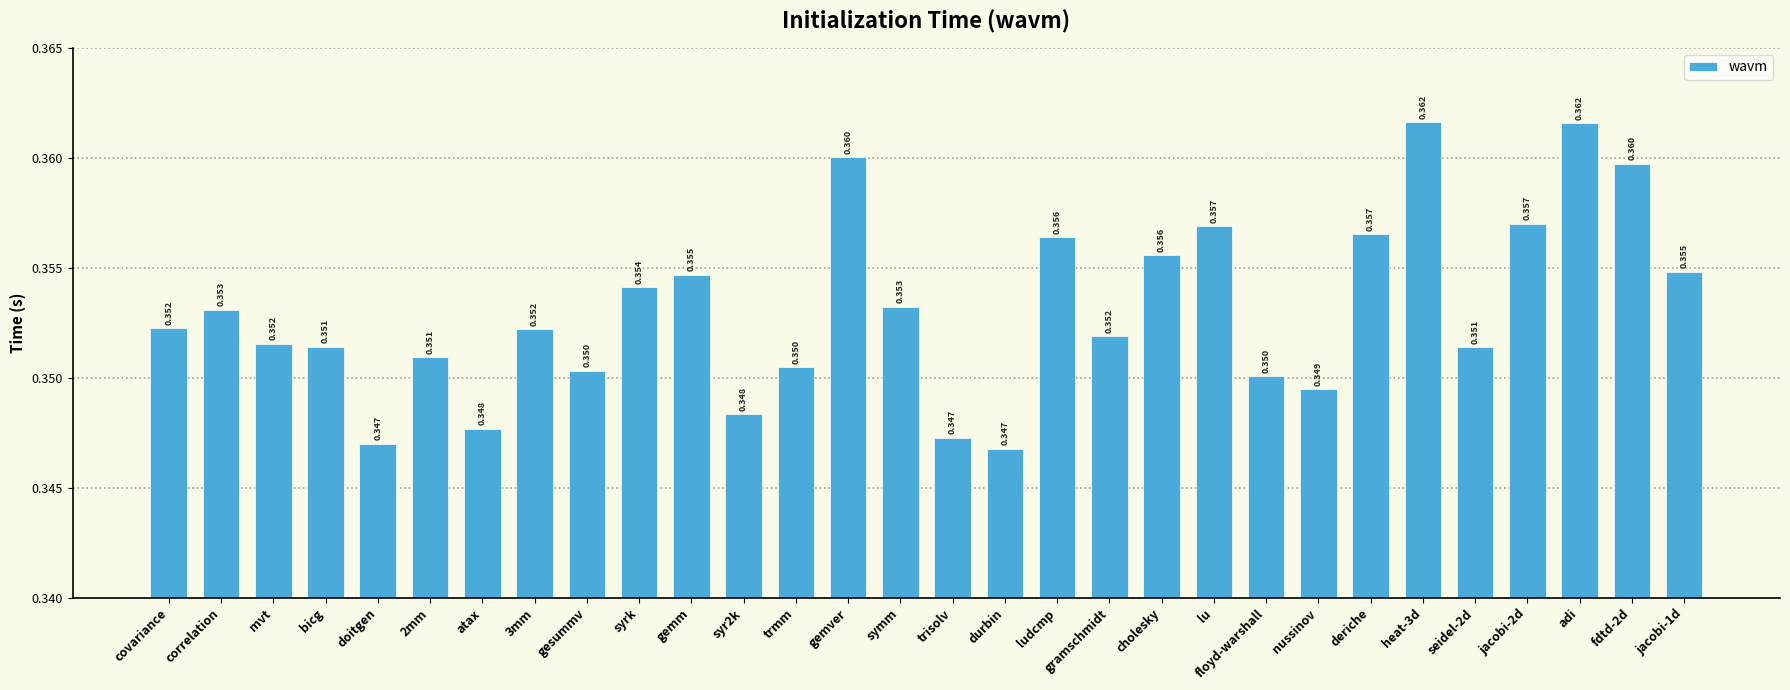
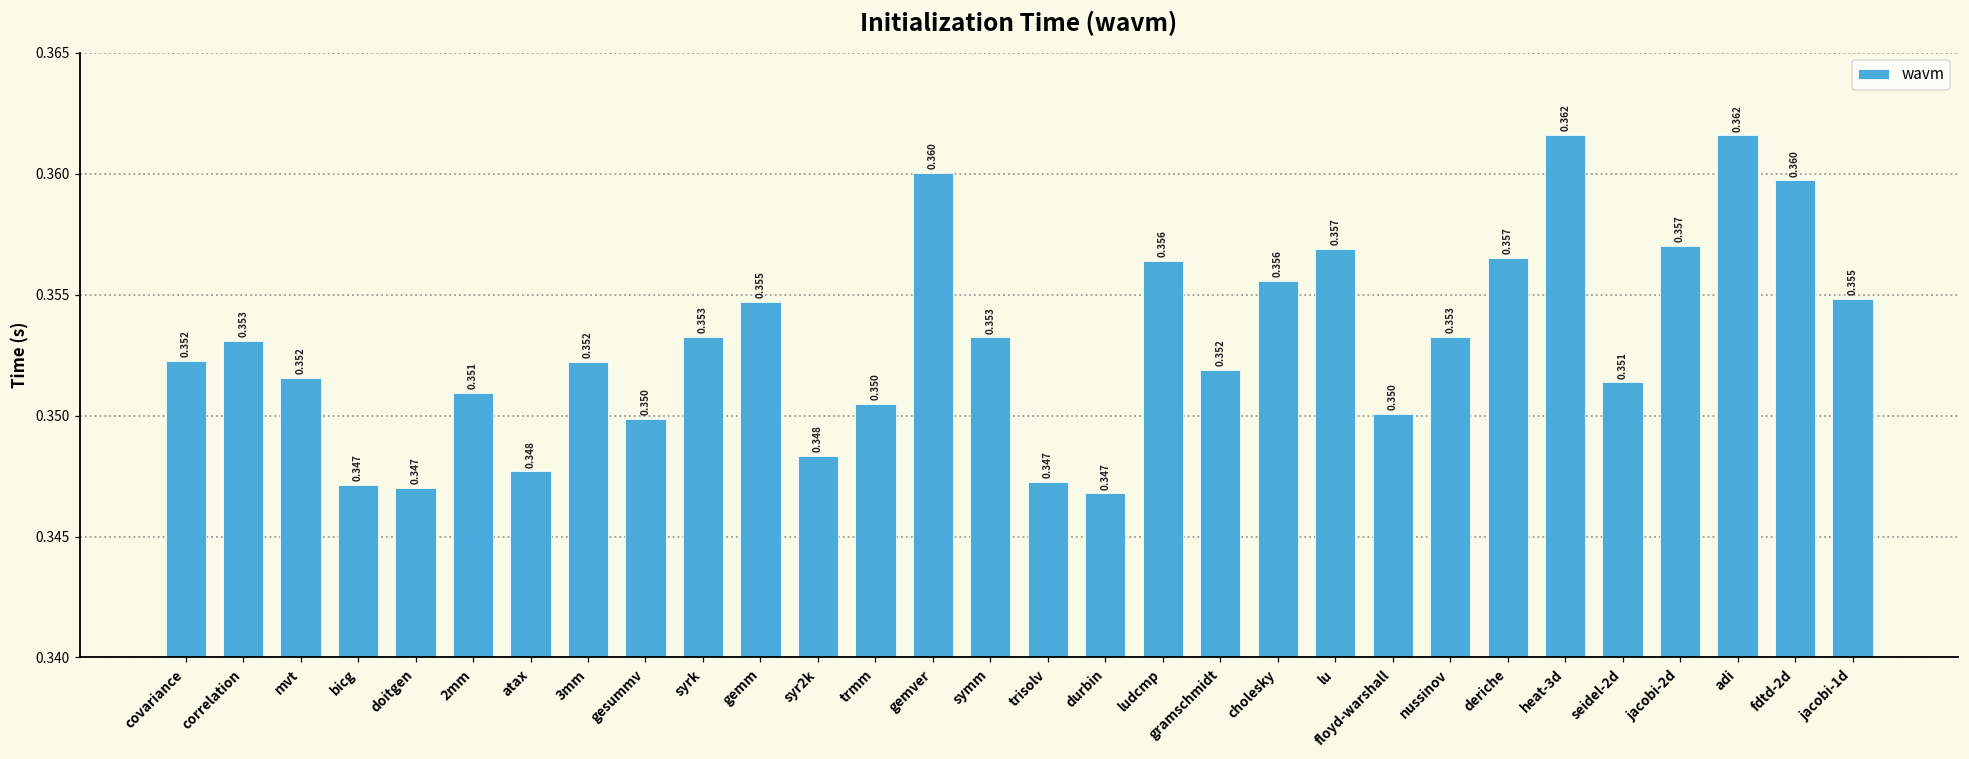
bicg: 0.351 -> 0.347
gesummv: 0.3503 -> 0.3499
syrk: 0.354 -> 0.353
nussinov: 0.349 -> 0.353
